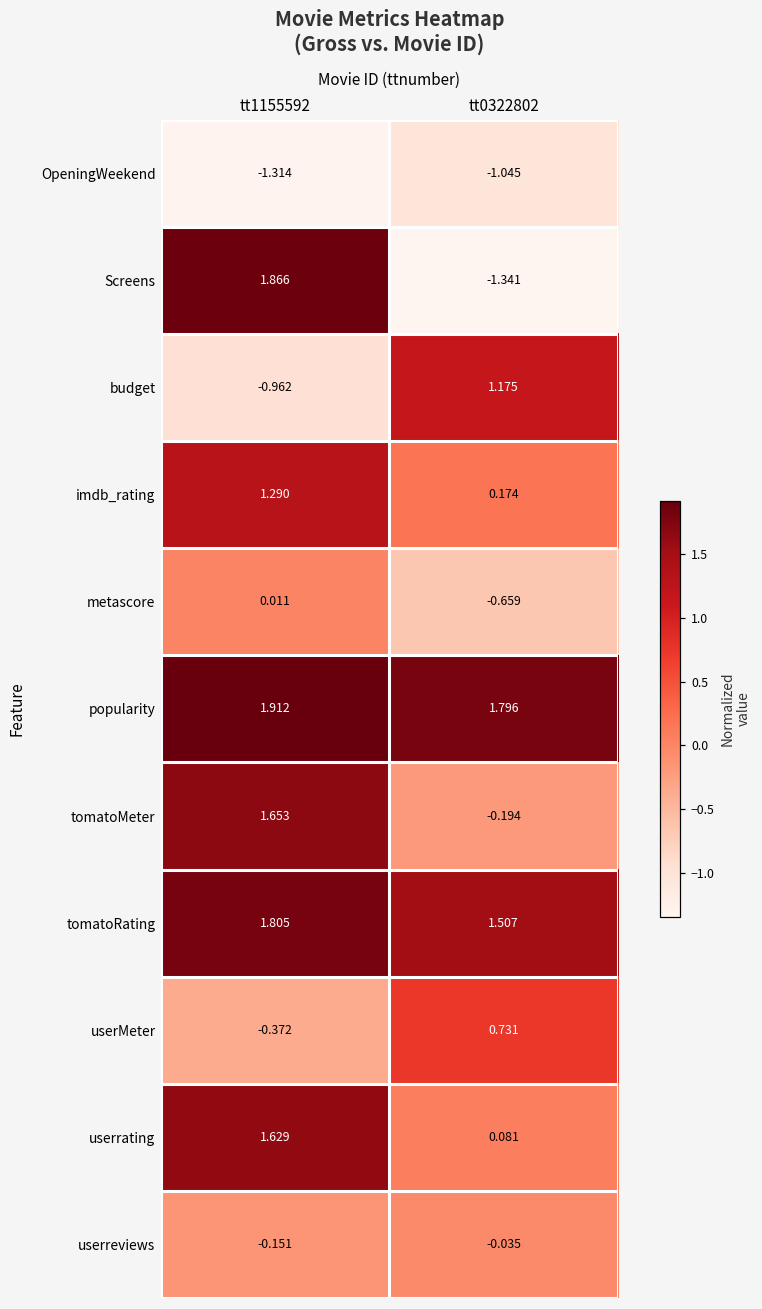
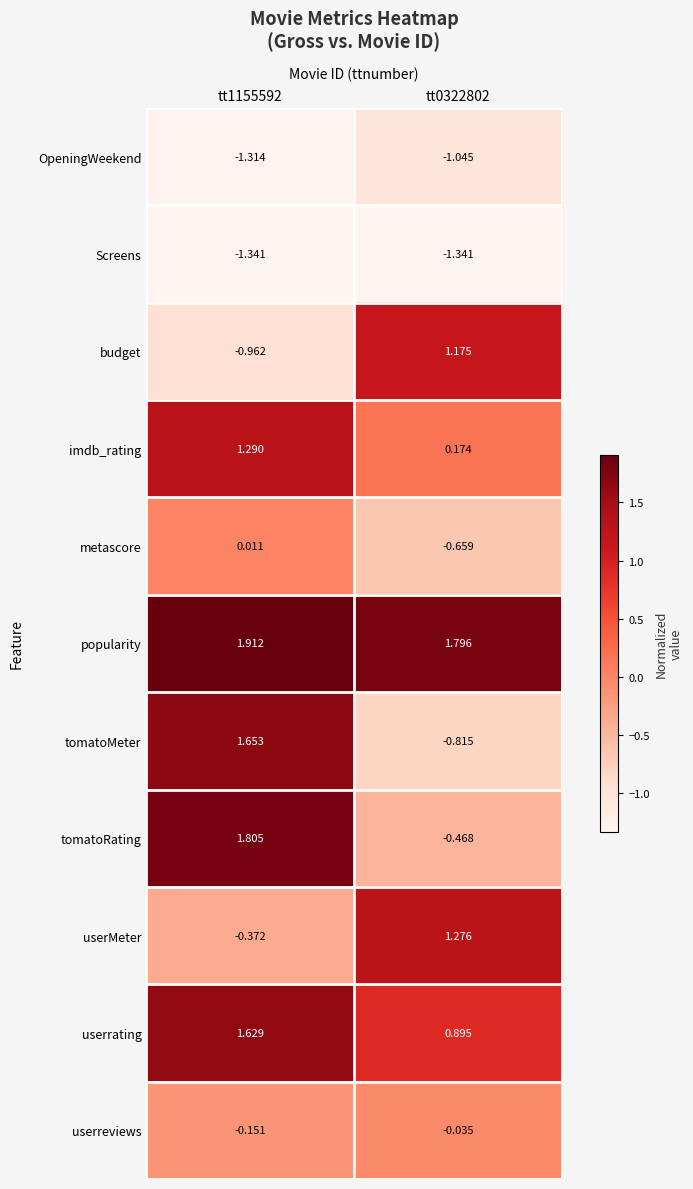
Screens, tt1155592: 1.866 -> -1.341
tomatoMeter, tt0322802: -0.194 -> -0.815
tomatoRating, tt0322802: 1.507 -> -0.468
userMeter, tt0322802: 0.731 -> 1.276
userrating, tt0322802: 0.081 -> 0.895
